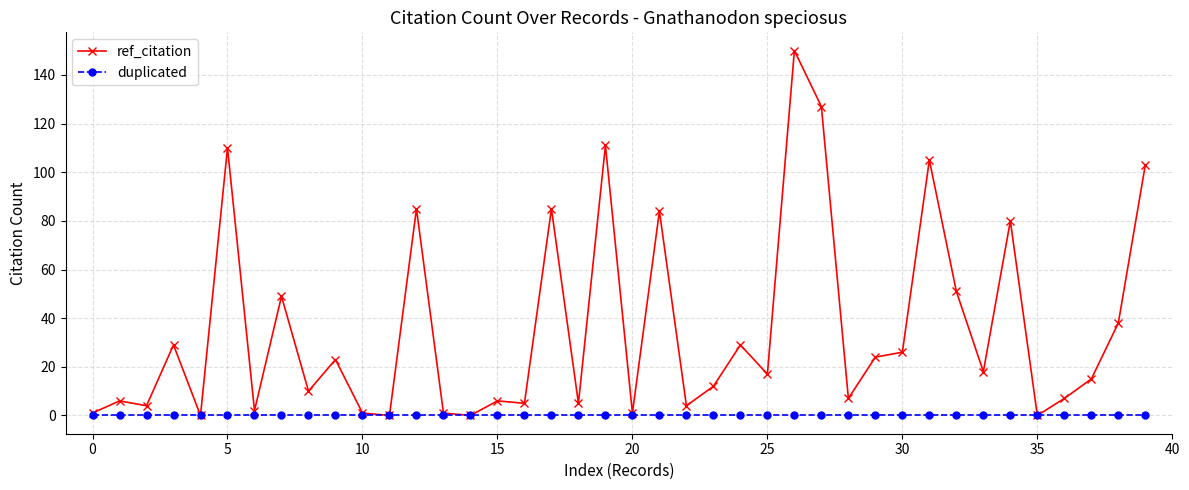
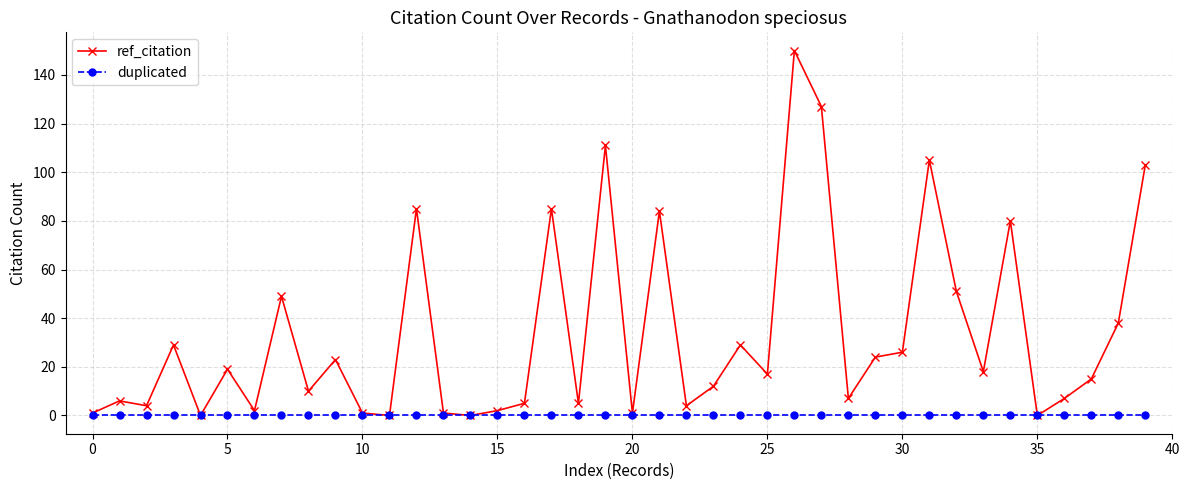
ref_citation, 5: 110 -> 19
ref_citation, 15: 6 -> 2
